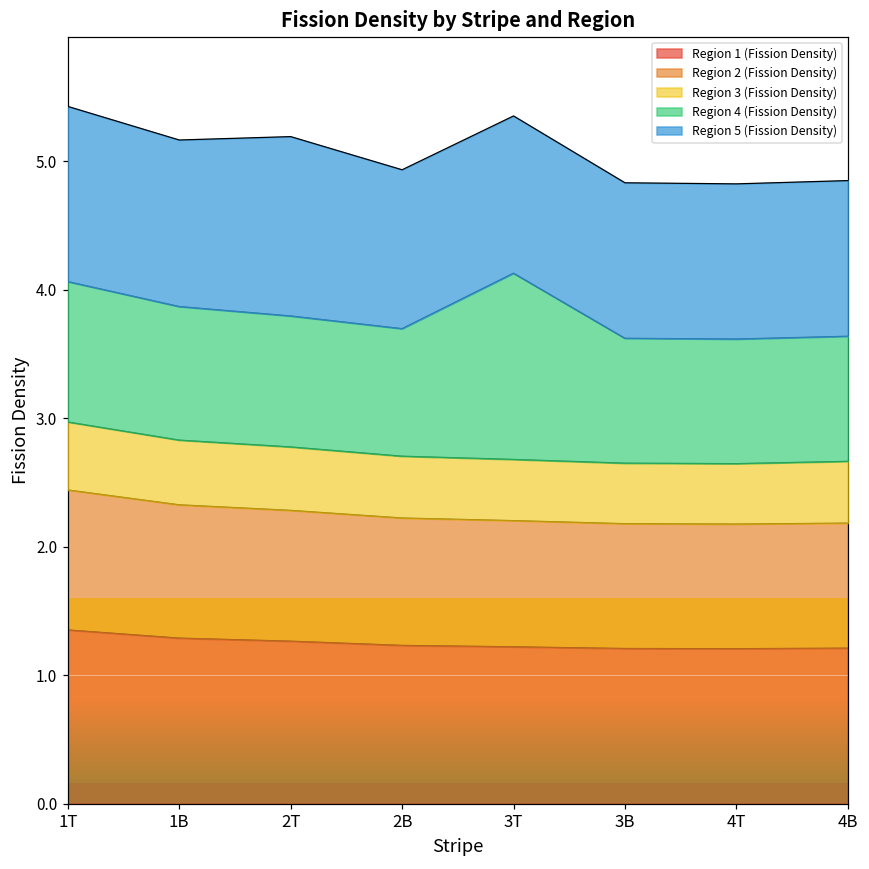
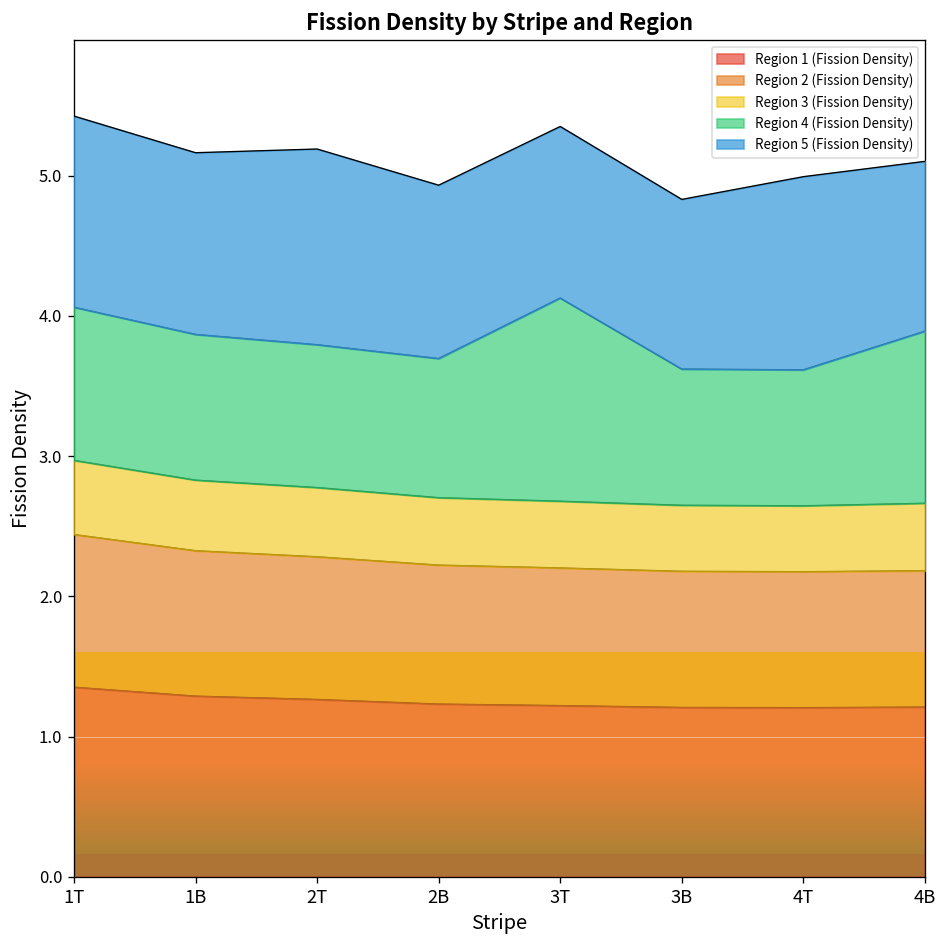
Region 5 (Fission Density), 4T: 1.21 -> 1.38
Region 4 (Fission Density), 4B: 0.97 -> 1.23
